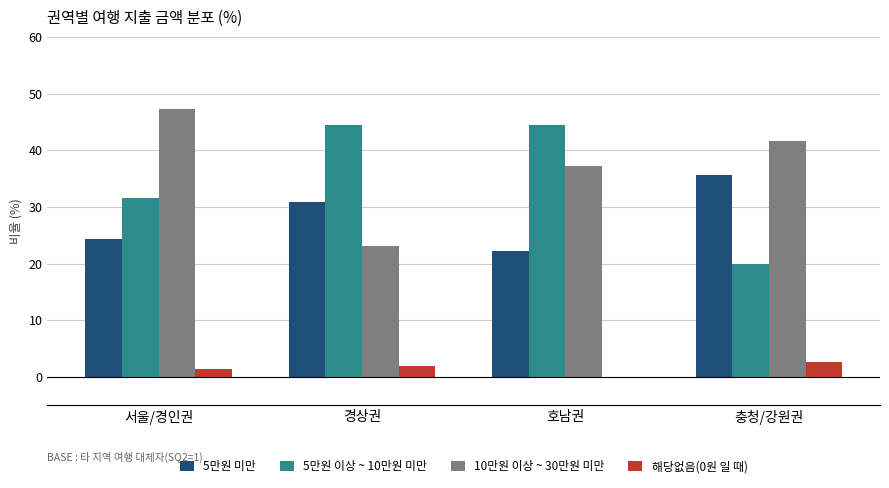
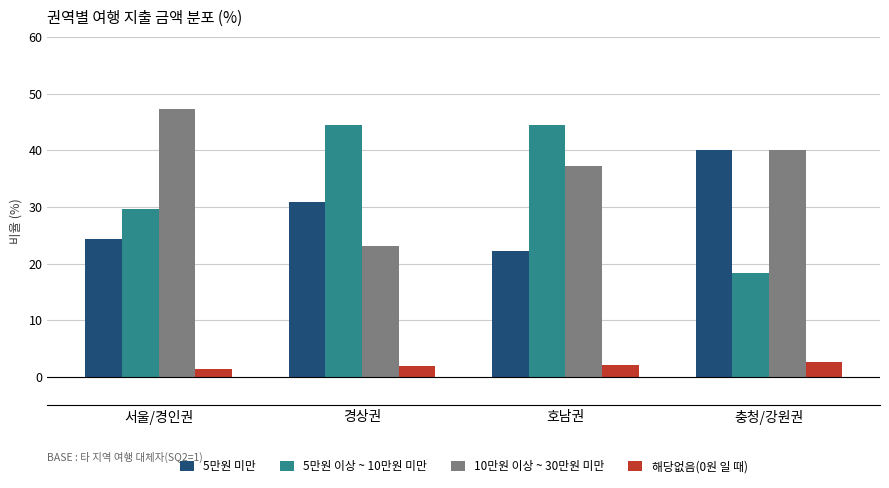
5만원 이상 ~ 10만원 미만, 서울/경인권: 32 -> 30
해당없음(0원 일 때), 호남권: 0 -> 2
5만원 미만, 충청/강원권: 36 -> 40
5만원 이상 ~ 10만원 미만, 충청/강원권: 20 -> 18
10만원 이상 ~ 30만원 미만, 충청/강원권: 42 -> 40
